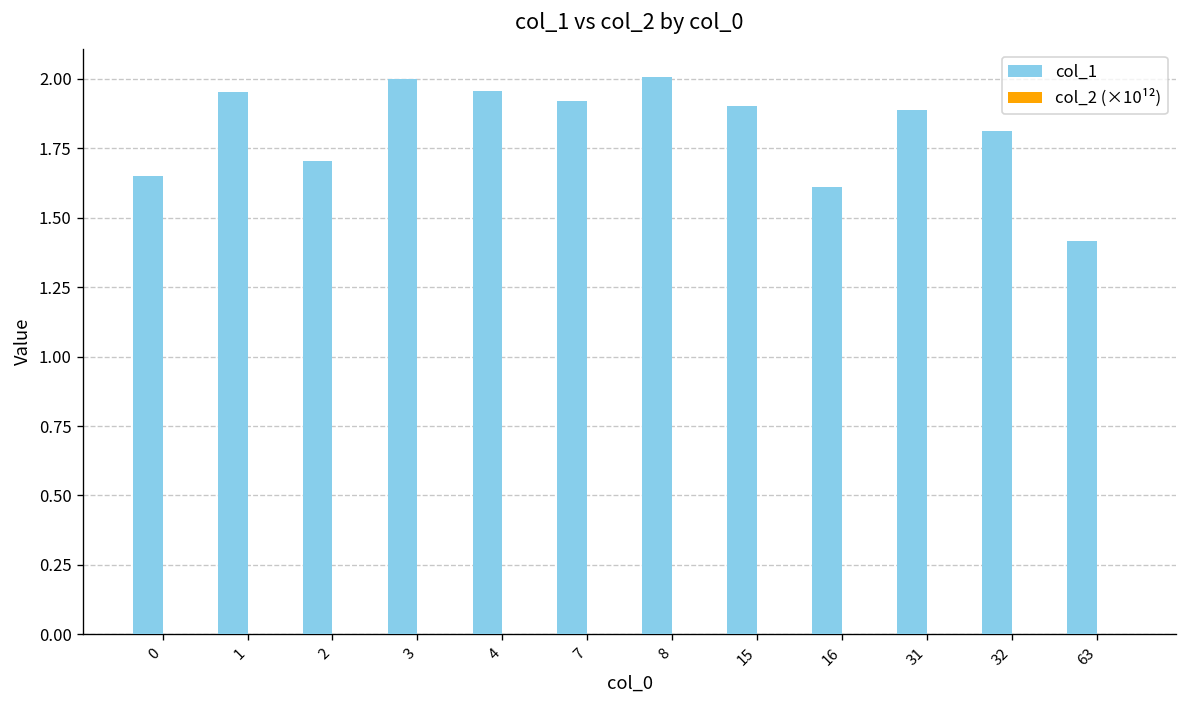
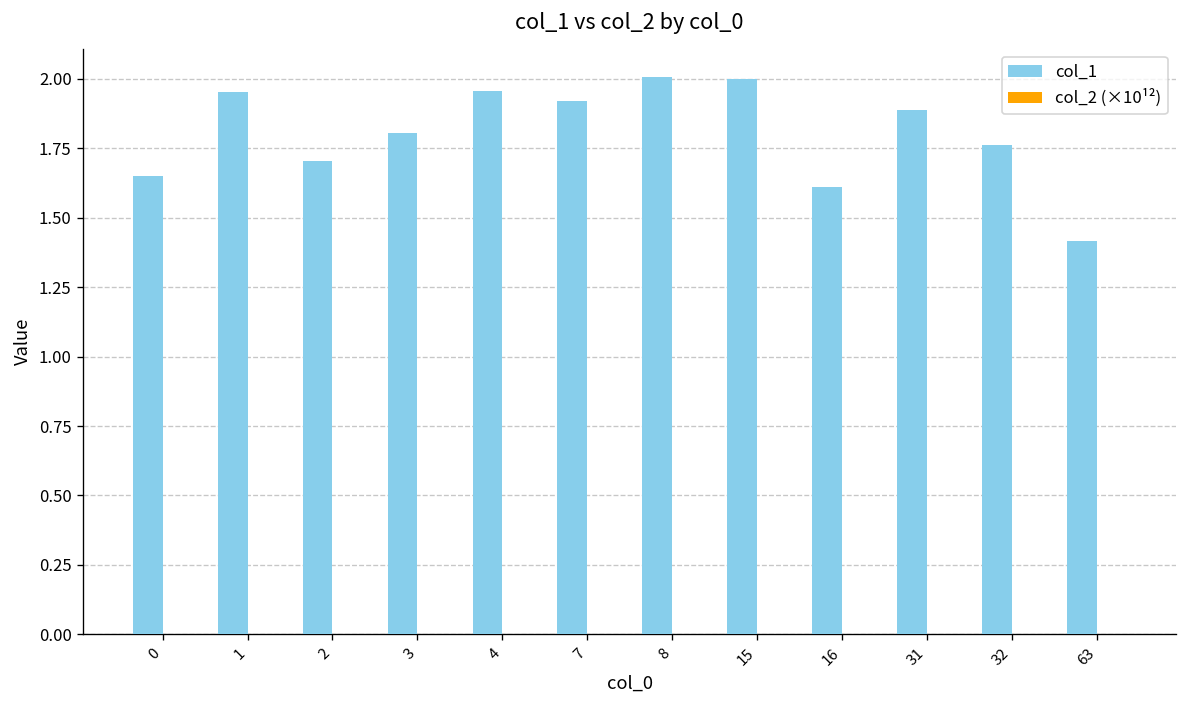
col_1, 3: 2.00 -> 1.80
col_1, 15: 1.90 -> 2.00
col_1, 32: 1.81 -> 1.76
